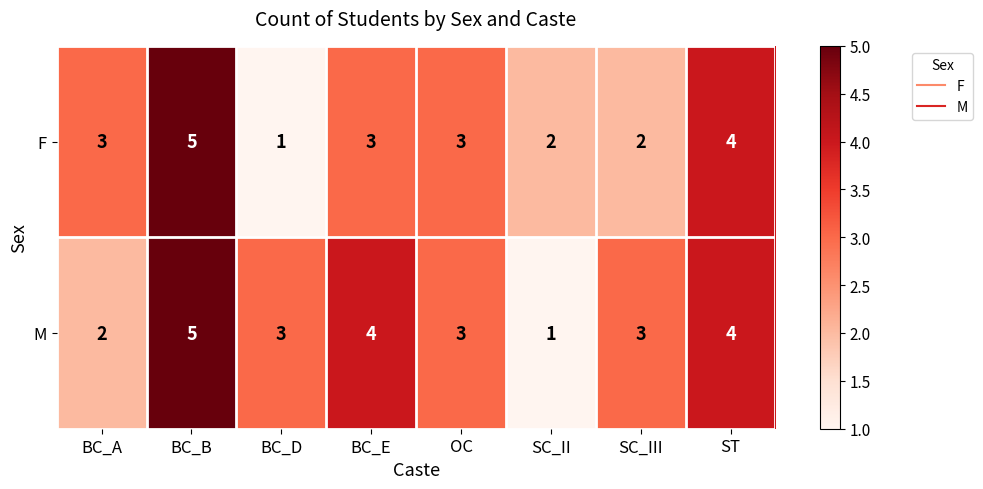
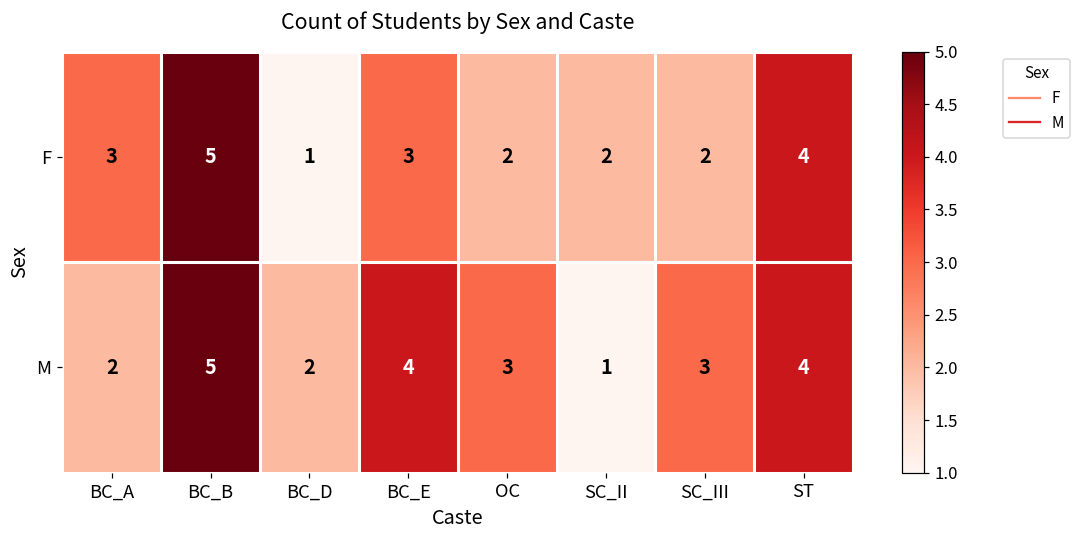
F, OC: 3 -> 2
M, BC_D: 3 -> 2
